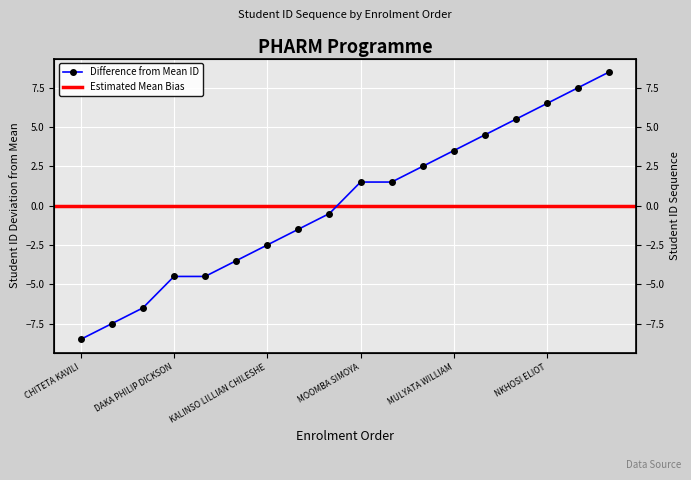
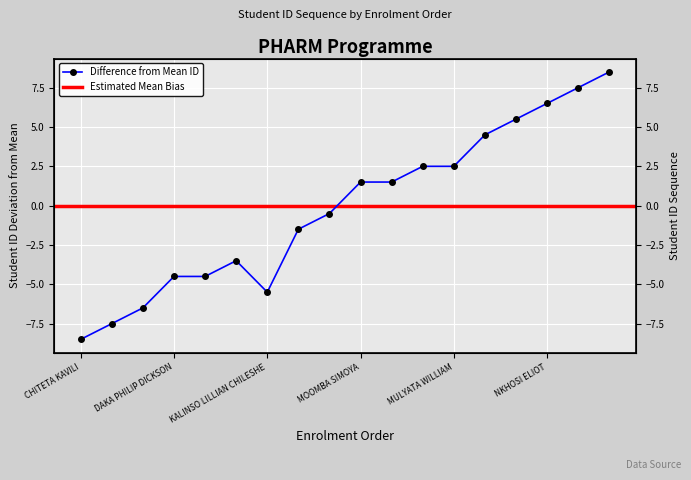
KALINSO LILLIAN CHILESHE: -2.5 -> -5.5
MULYATA WILLIAM: 3.5 -> 2.5
